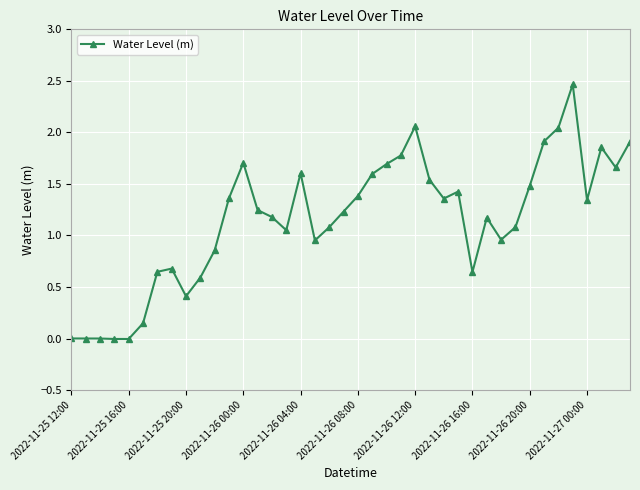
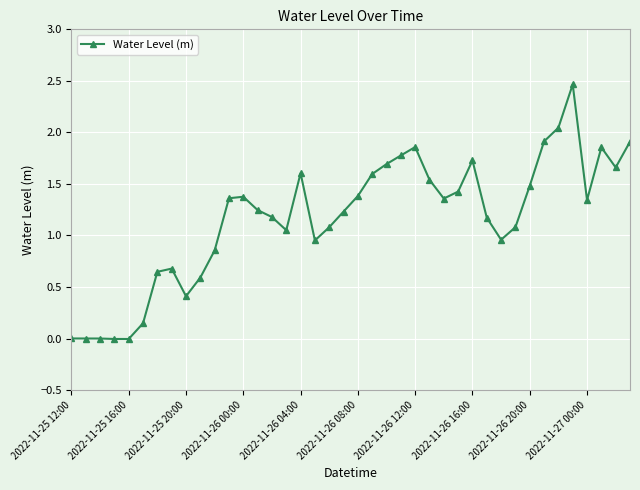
2022-11-26 00:00: 1.71 -> 1.38
2022-11-26 12:00: 2.06 -> 1.86
2022-11-26 16:00: 0.65 -> 1.73
